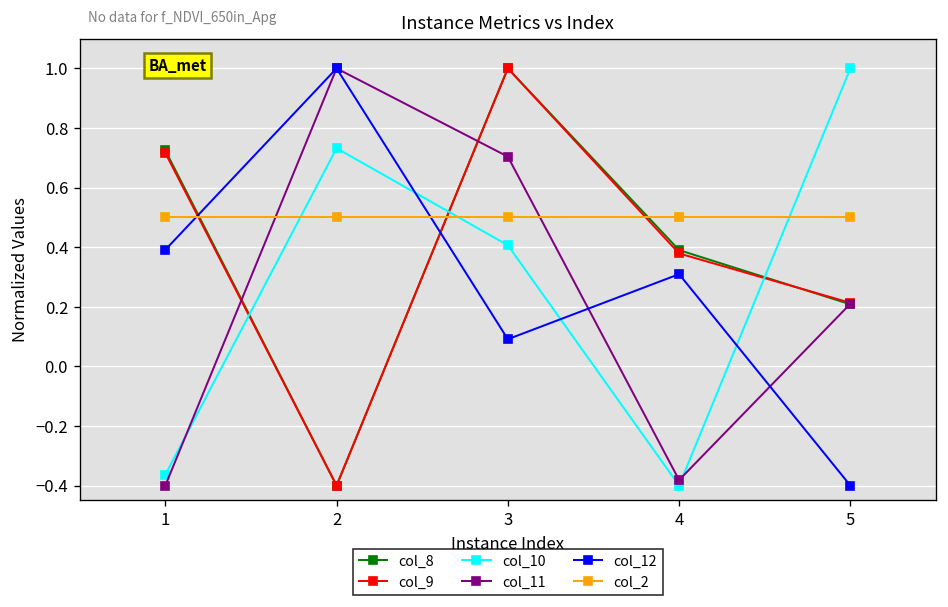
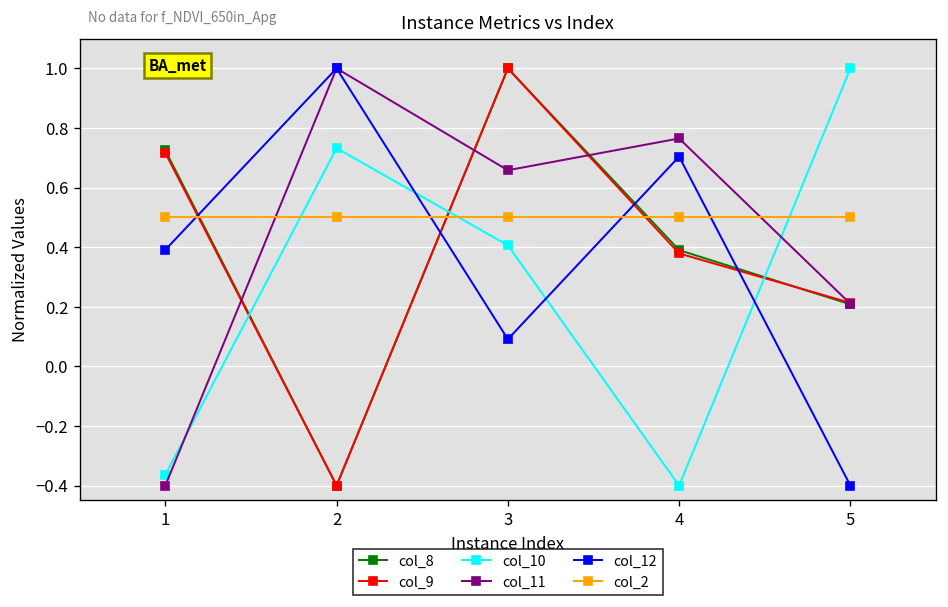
col_11, 3: 0.70 -> 0.66
col_11, 4: -0.38 -> 0.76
col_12, 4: 0.31 -> 0.70
